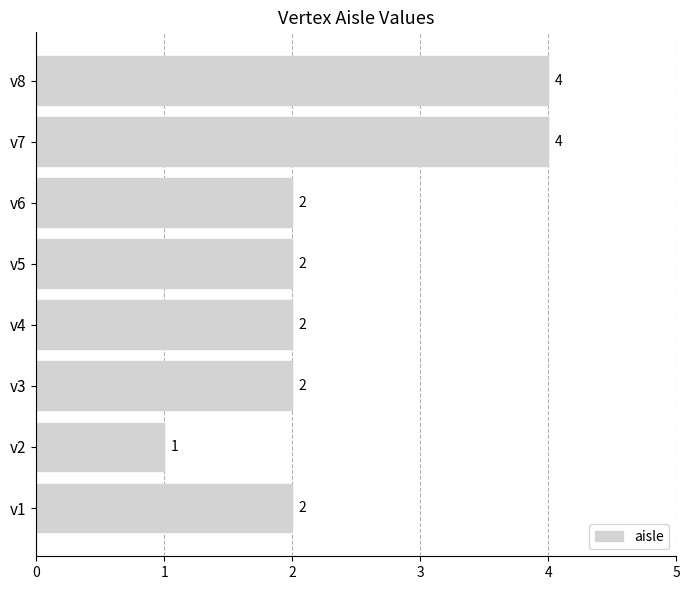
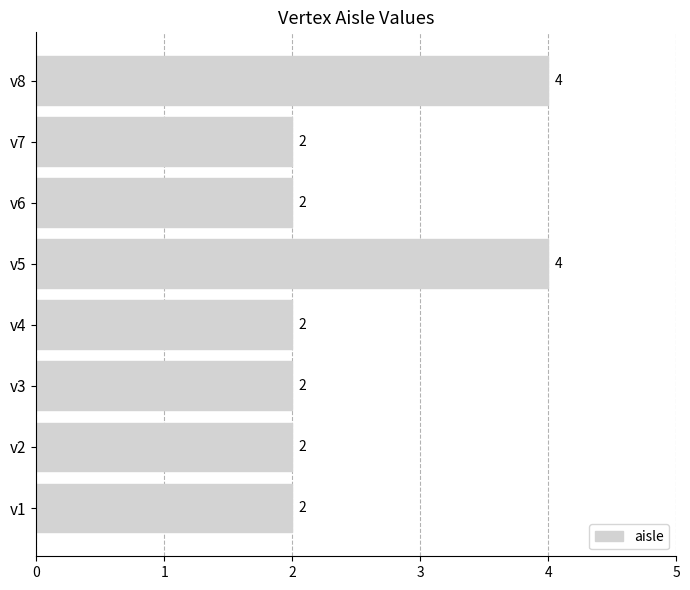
v7: 4 -> 2
v5: 2 -> 4
v2: 1 -> 2
